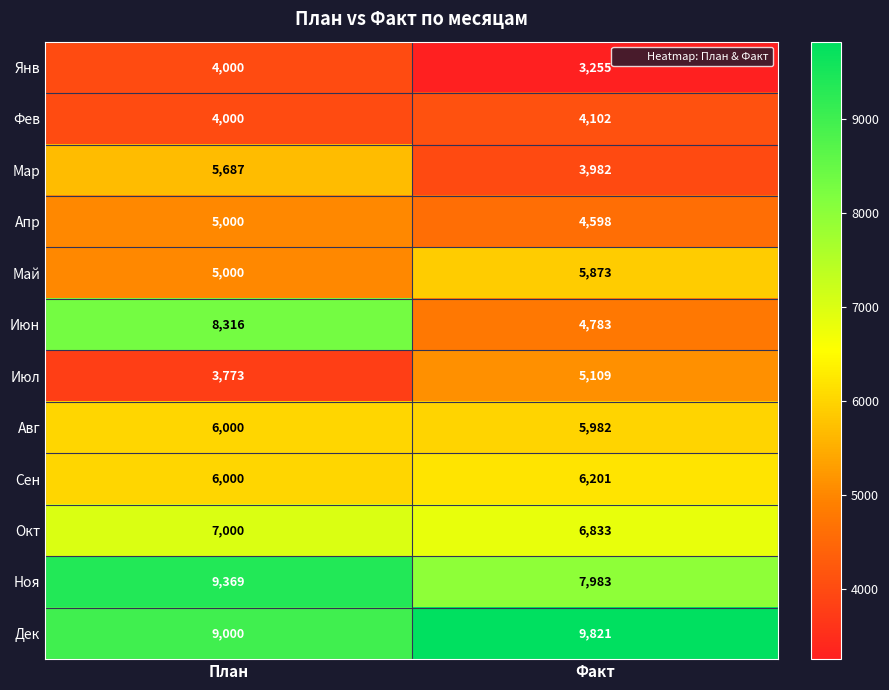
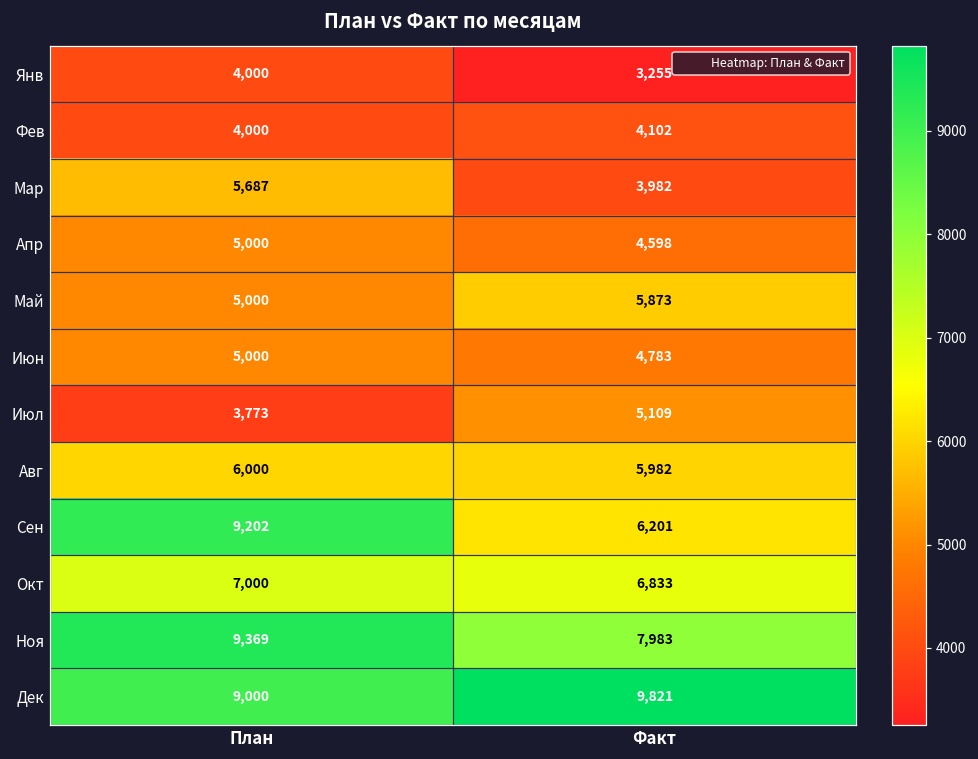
Июн, План: 8,316 -> 5,000
Сен, План: 6,000 -> 9,202
